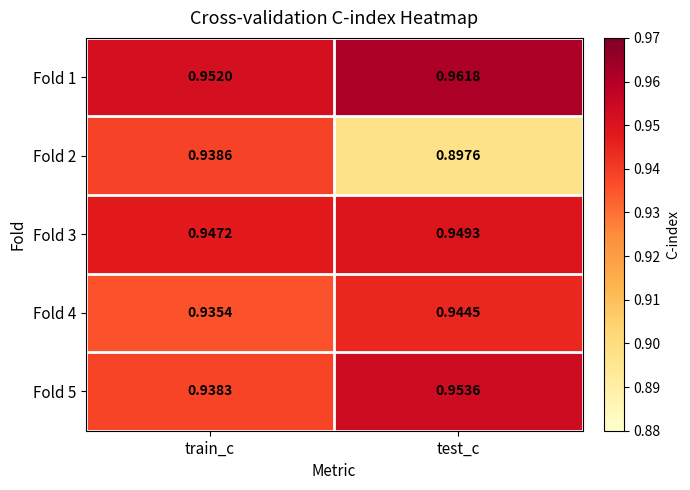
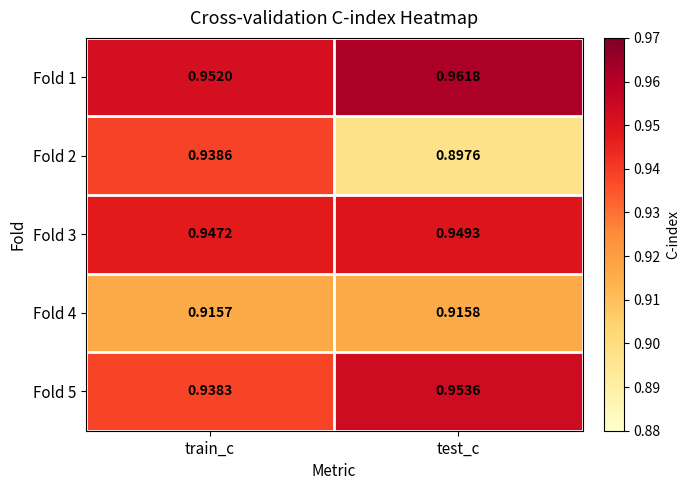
Fold 4, train_c: 0.9354 -> 0.9157
Fold 4, test_c: 0.9445 -> 0.9158
